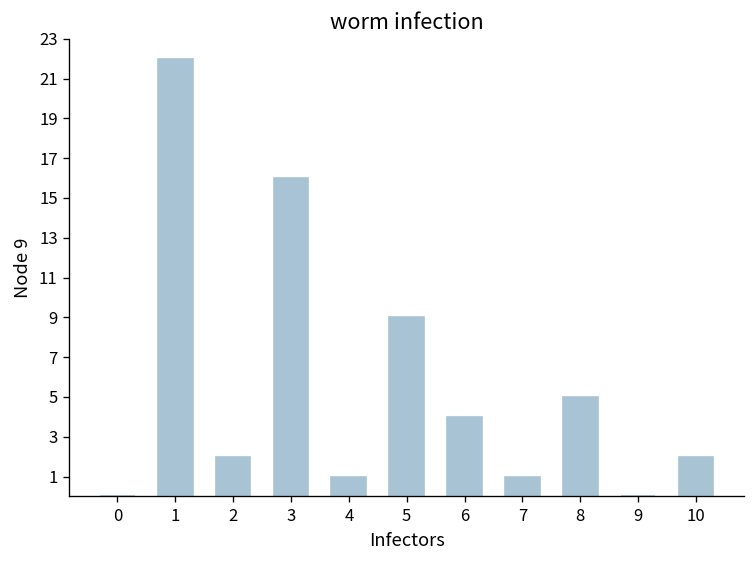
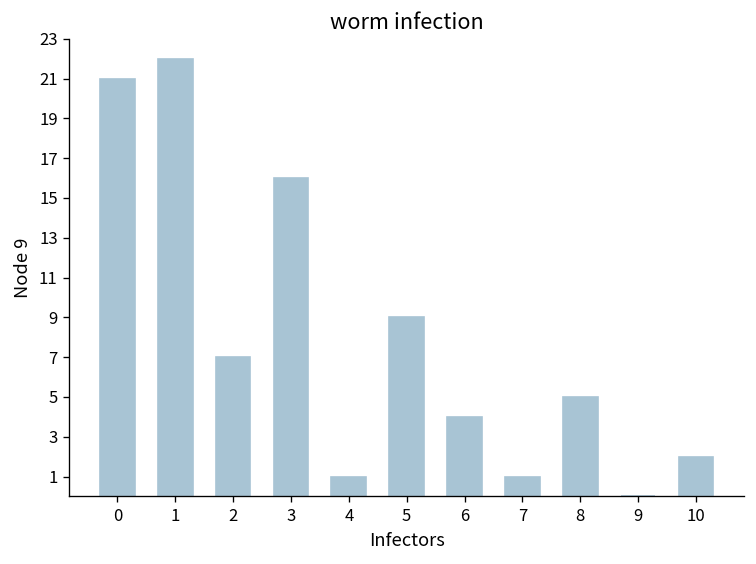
0: 0 -> 21
2: 2 -> 7
